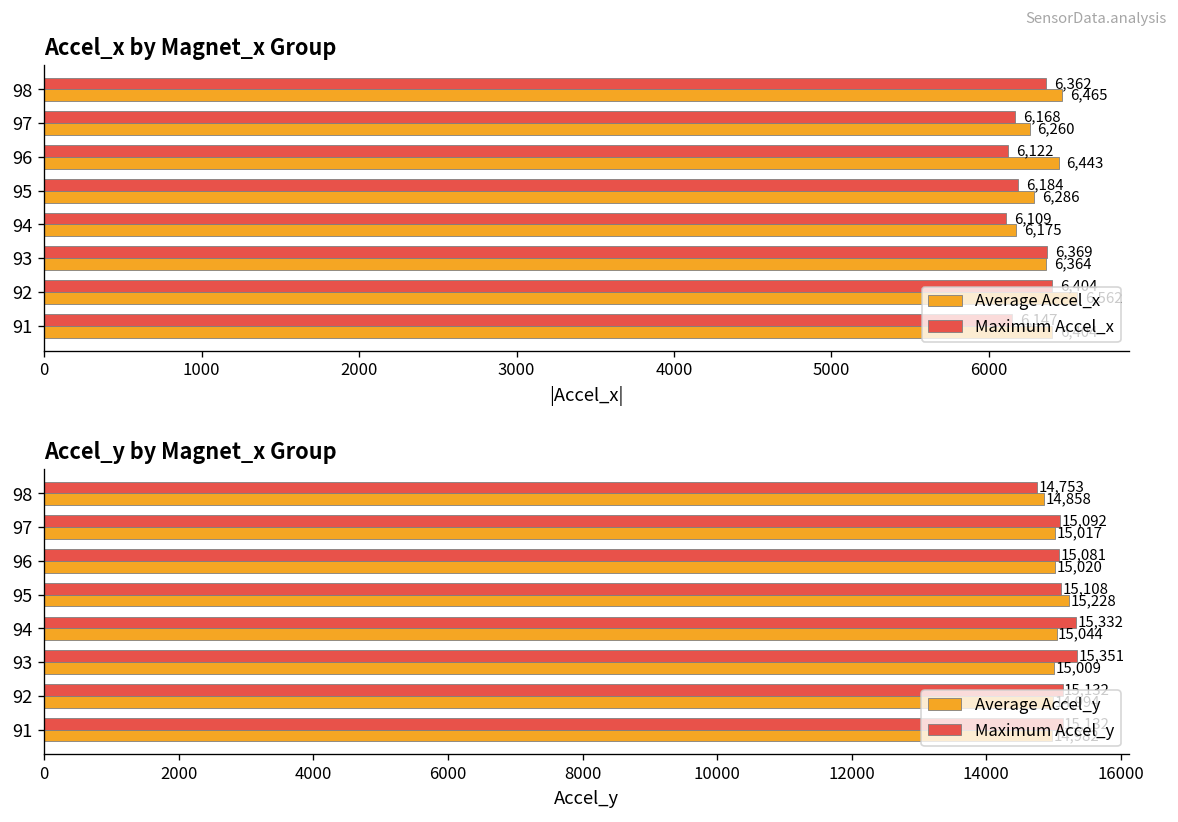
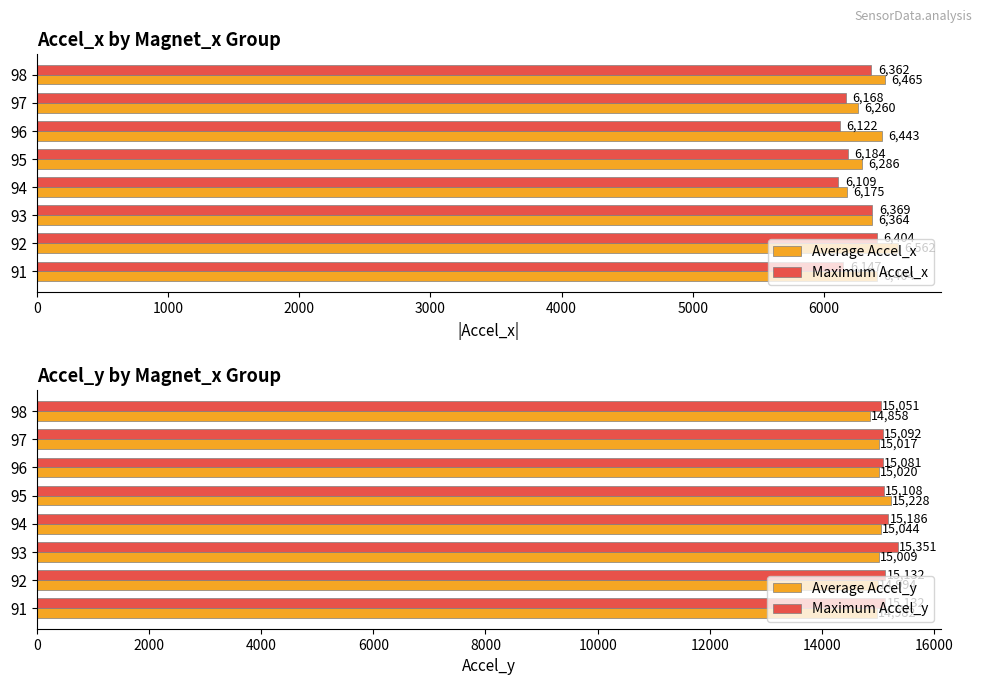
Accel_y by Magnet_x Group, Maximum Accel_y, 98: 14,753 -> 15,051
Accel_y by Magnet_x Group, Maximum Accel_y, 94: 15,332 -> 15,186
